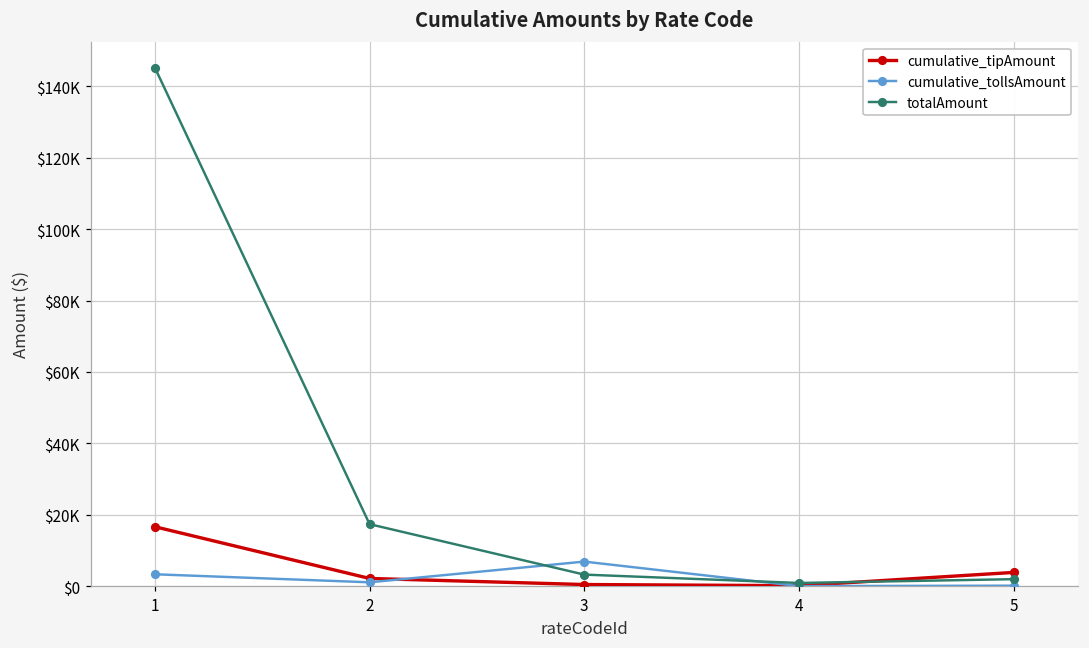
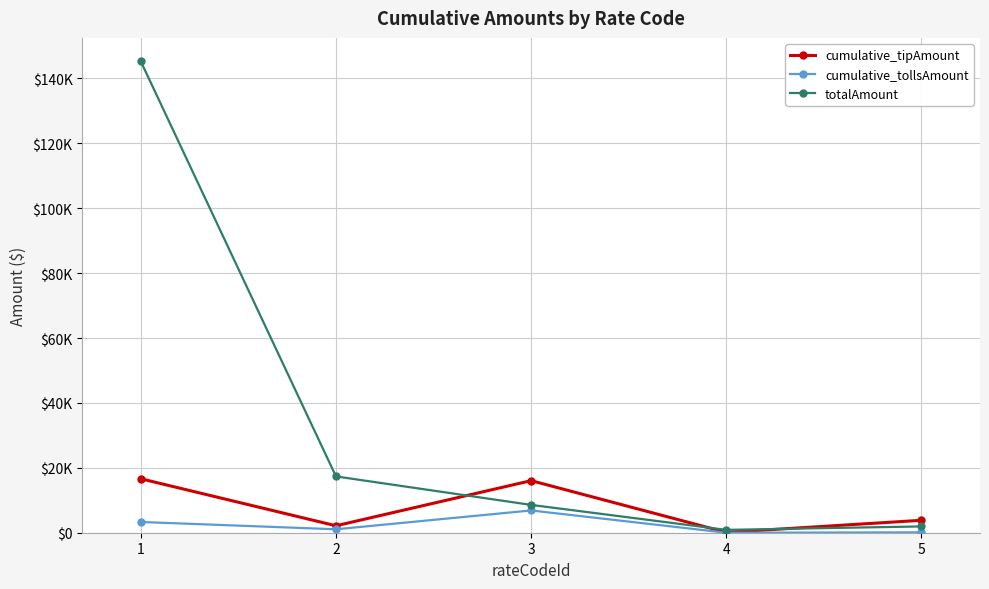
cumulative_tipAmount, 3: $0 -> $16000
totalAmount, 3: $3000 -> $9000
